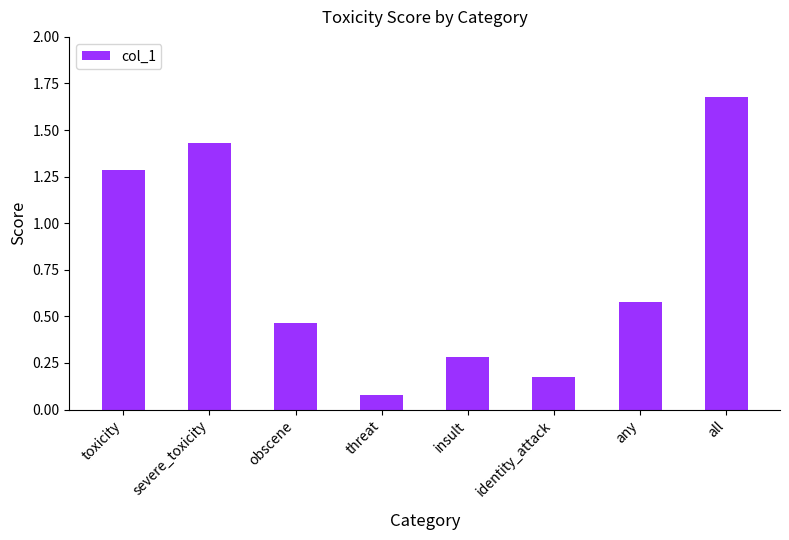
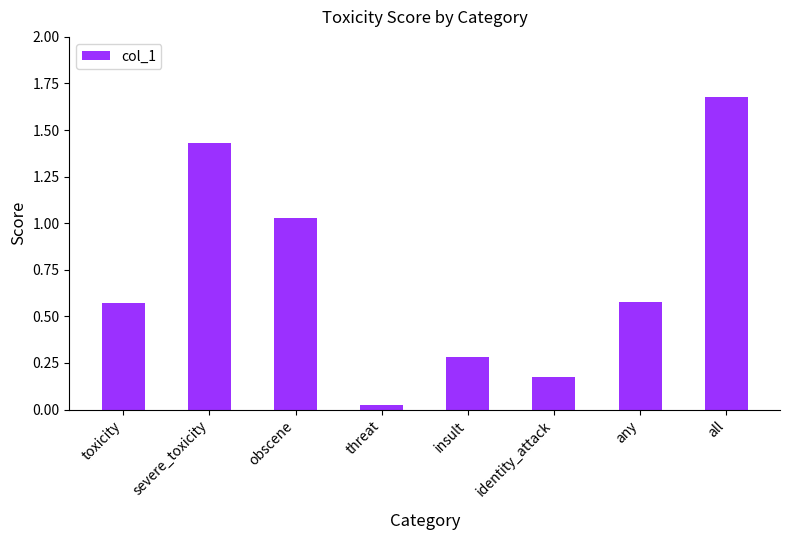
toxicity: 1.29 -> 0.57
obscene: 0.46 -> 1.03
threat: 0.08 -> 0.03
